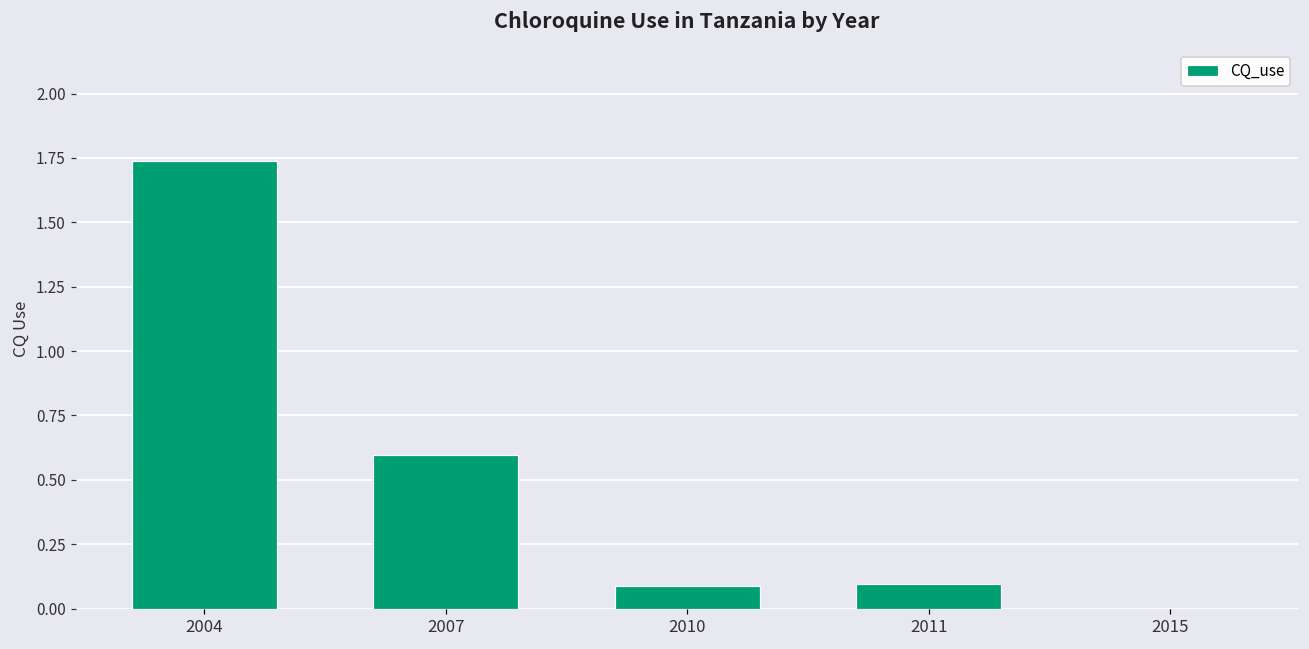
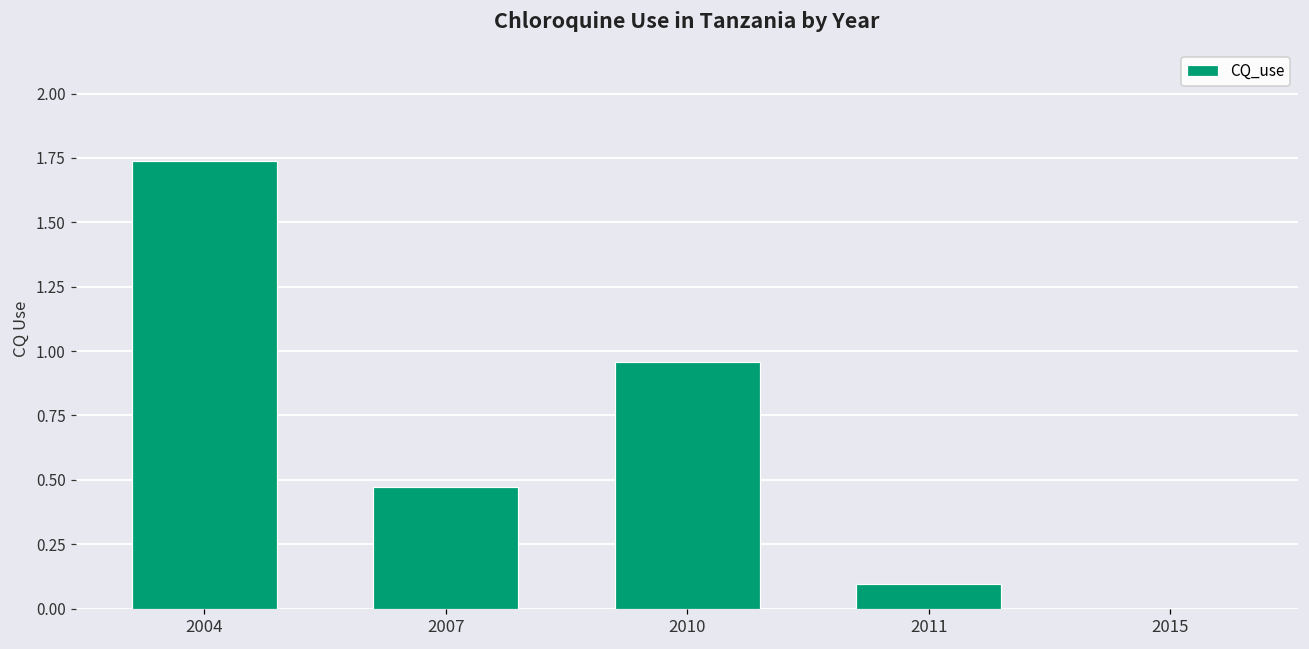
2007: 0.59 -> 0.47
2010: 0.09 -> 0.96
